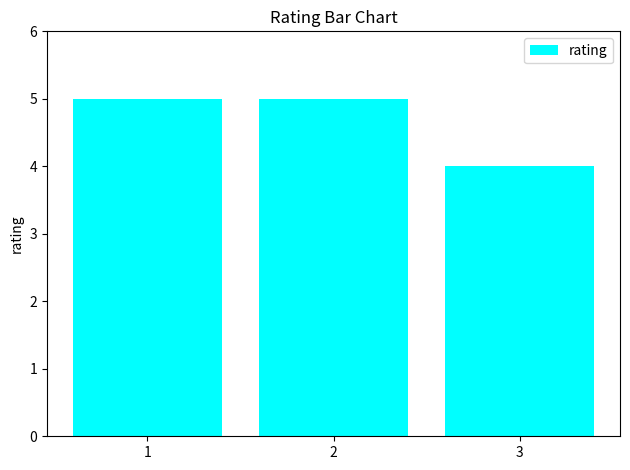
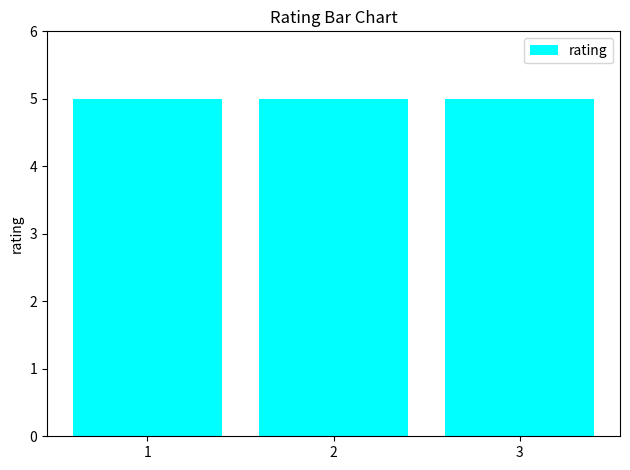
3: 4 -> 5
